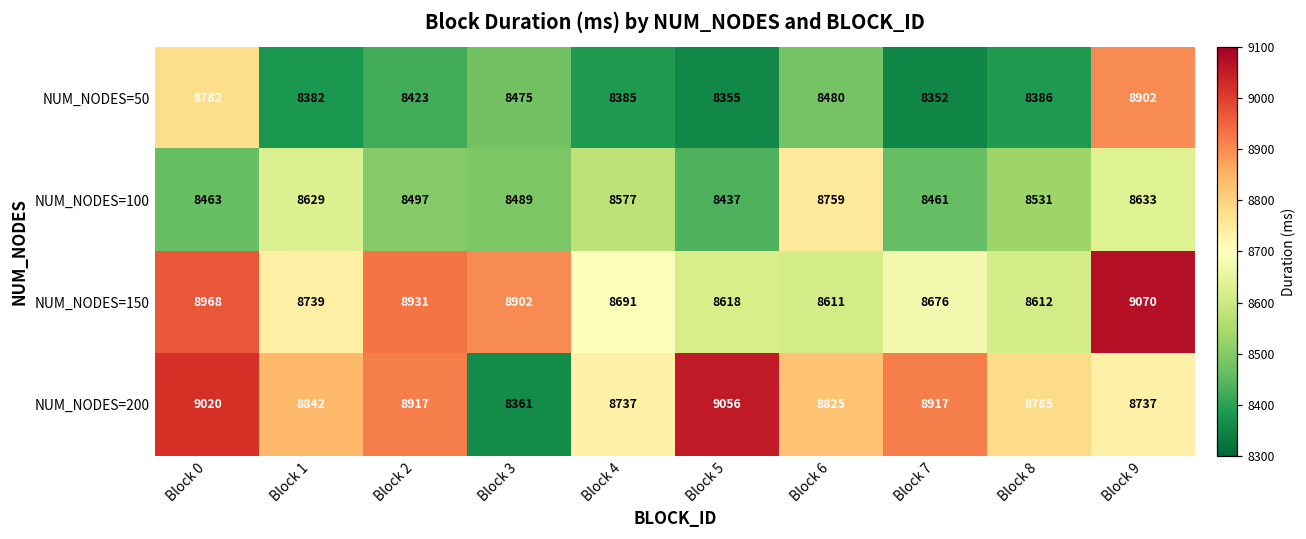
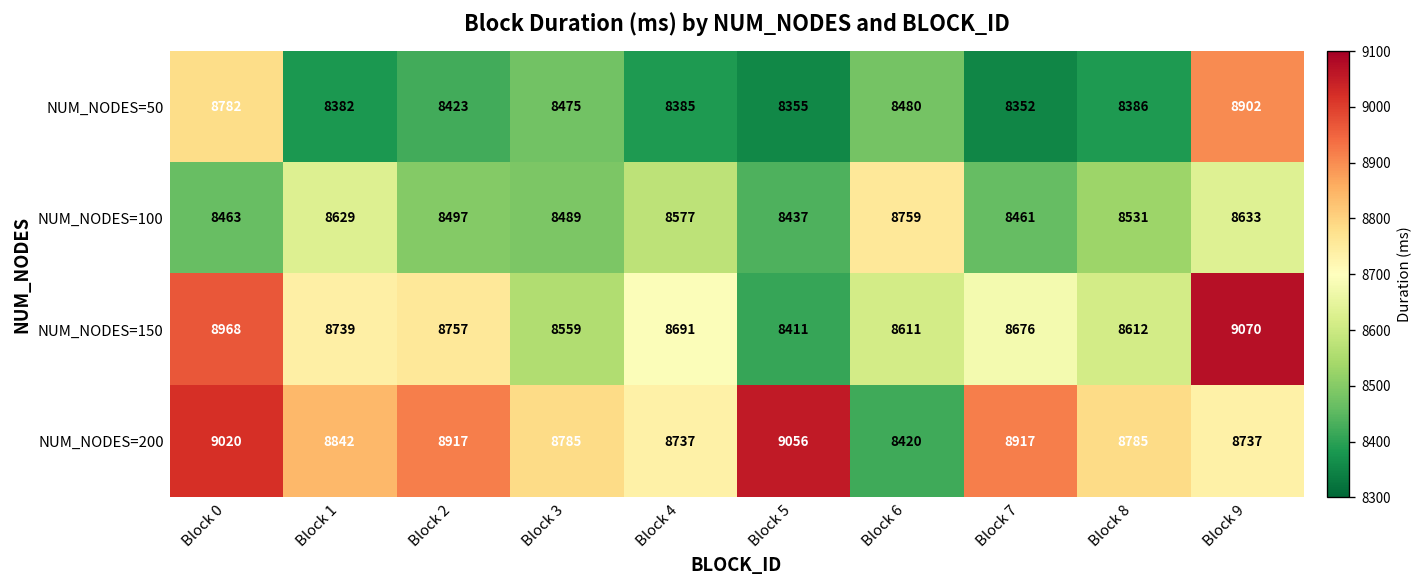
NUM_NODES=150, Block 2: 8931 -> 8757
NUM_NODES=150, Block 3: 8902 -> 8559
NUM_NODES=150, Block 5: 8618 -> 8411
NUM_NODES=200, Block 3: 8361 -> 8785
NUM_NODES=200, Block 6: 8825 -> 8420
